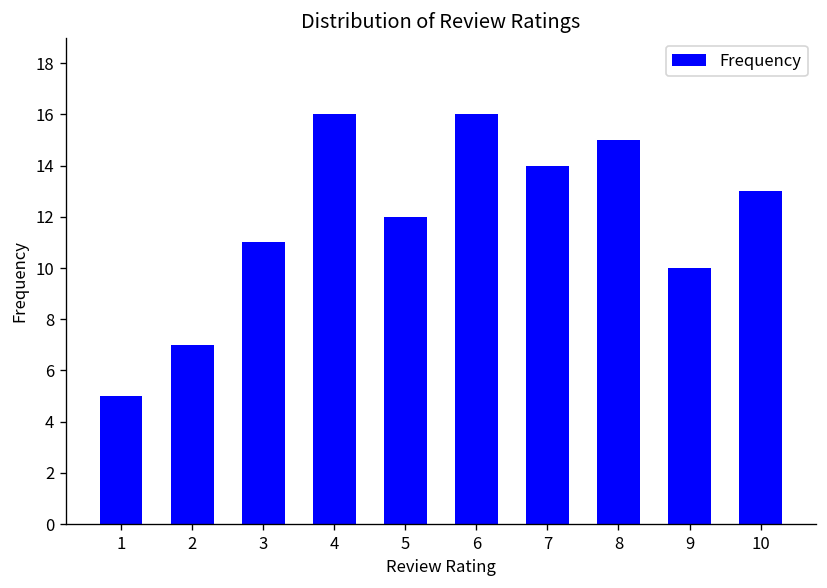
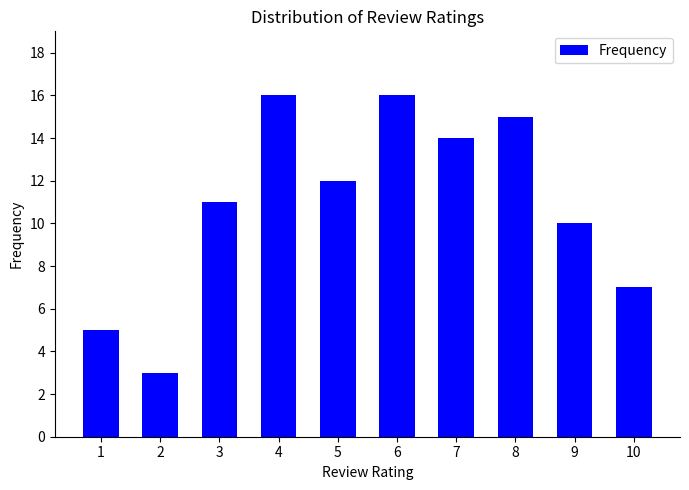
2: 7 -> 3
10: 13 -> 7
